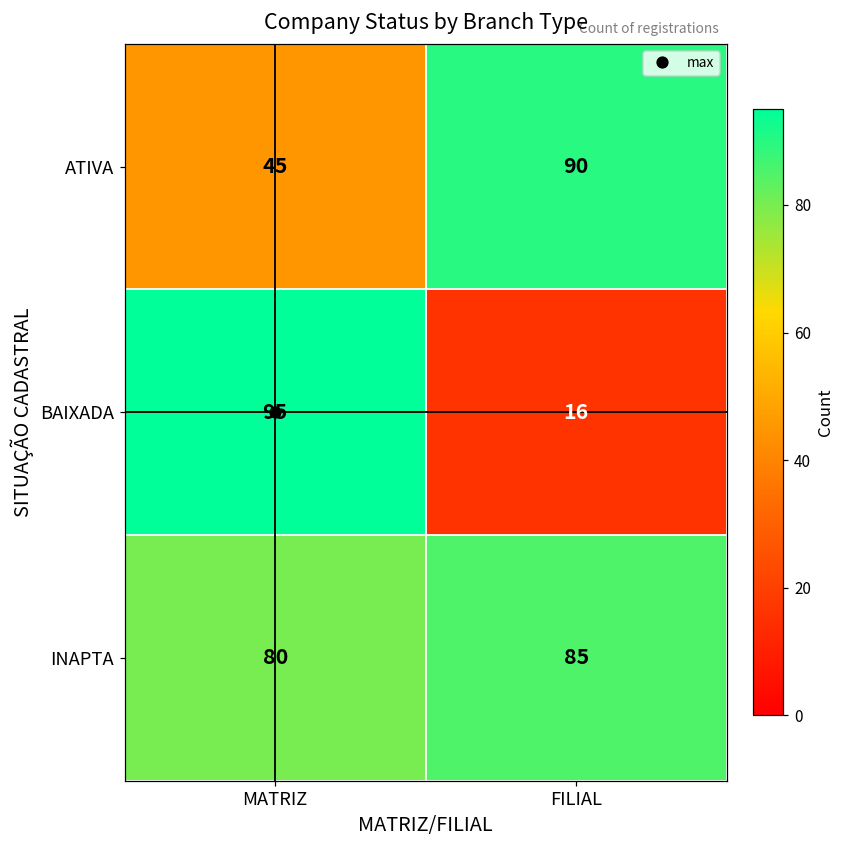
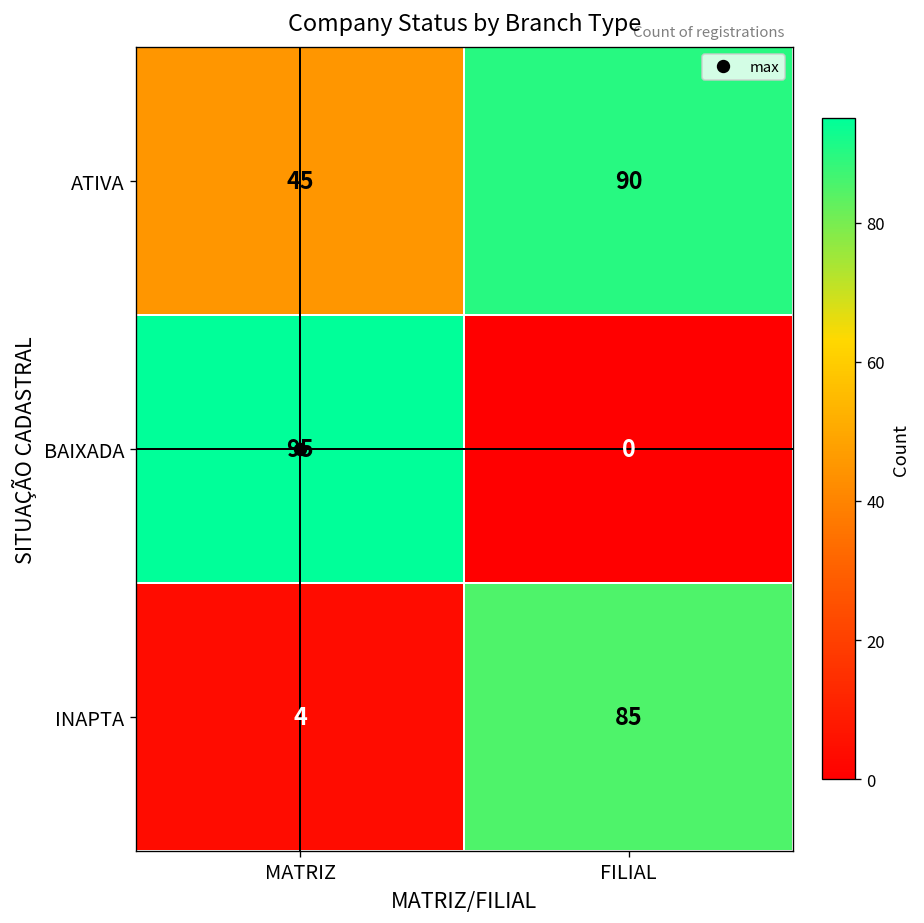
BAIXADA, FILIAL: 16 -> 0
INAPTA, MATRIZ: 80 -> 4
